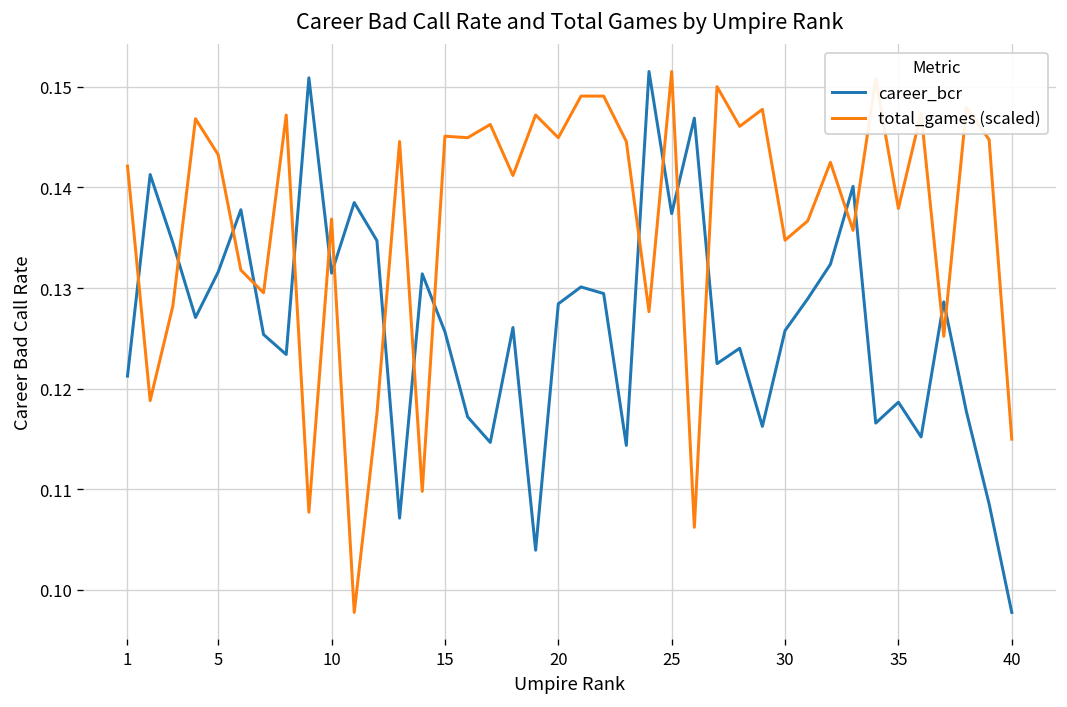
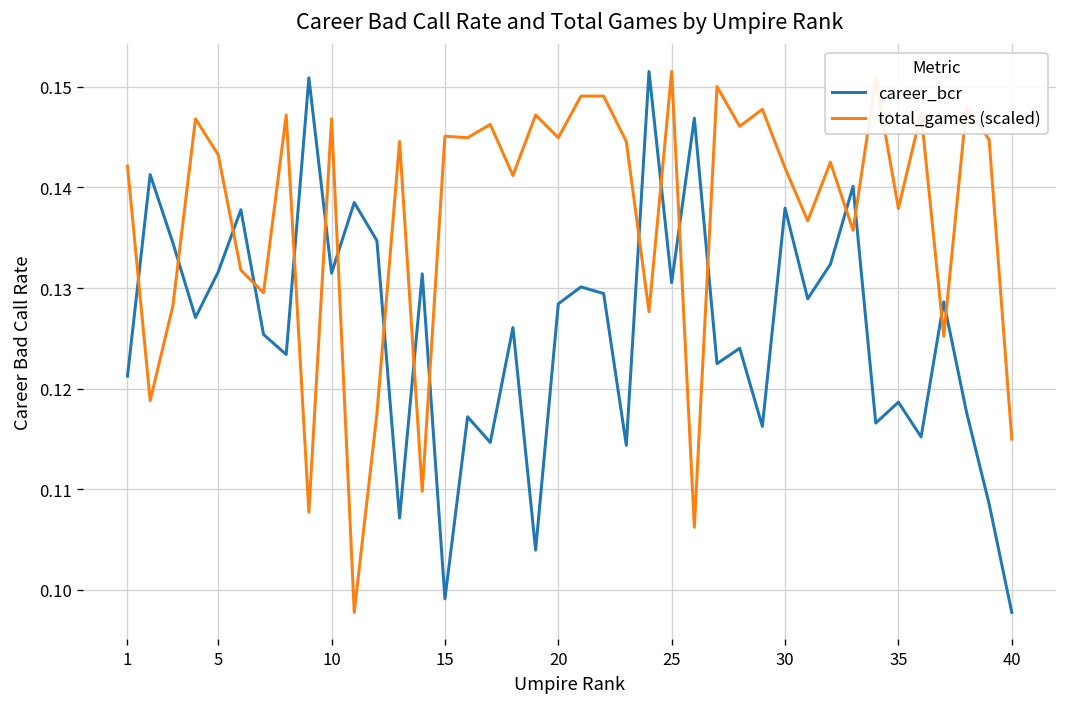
total_games (scaled), 10: 0.137 -> 0.147
career_bcr, 15: 0.126 -> 0.099
career_bcr, 25: 0.137 -> 0.131
career_bcr, 30: 0.126 -> 0.138
total_games (scaled), 30: 0.135 -> 0.142
